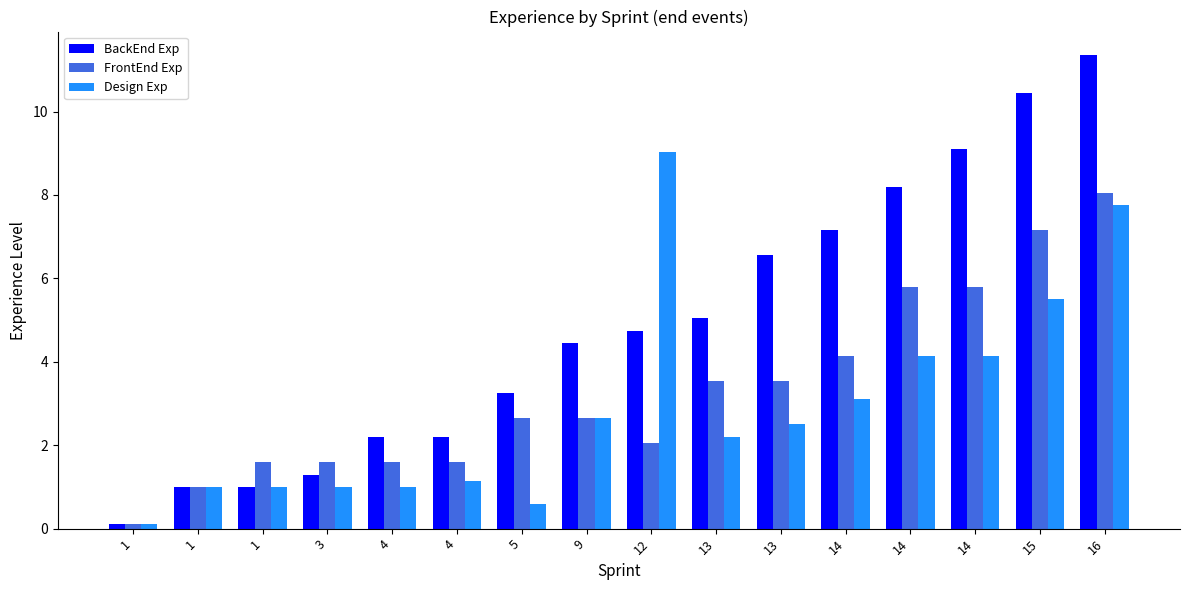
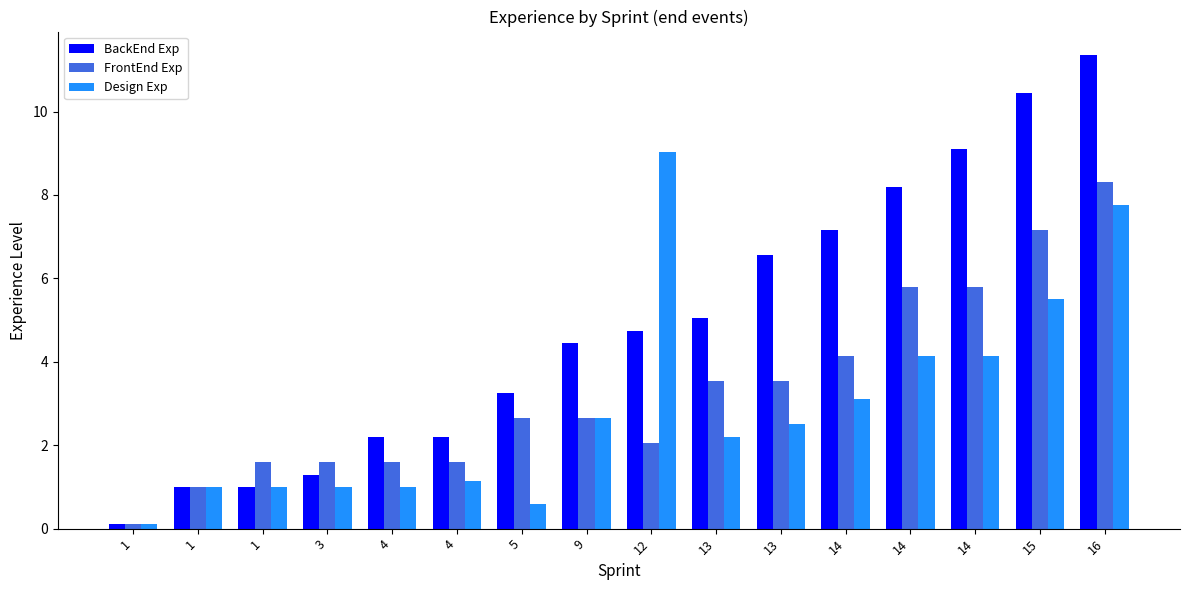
FrontEnd Exp, 16: 8.0 -> 8.3
